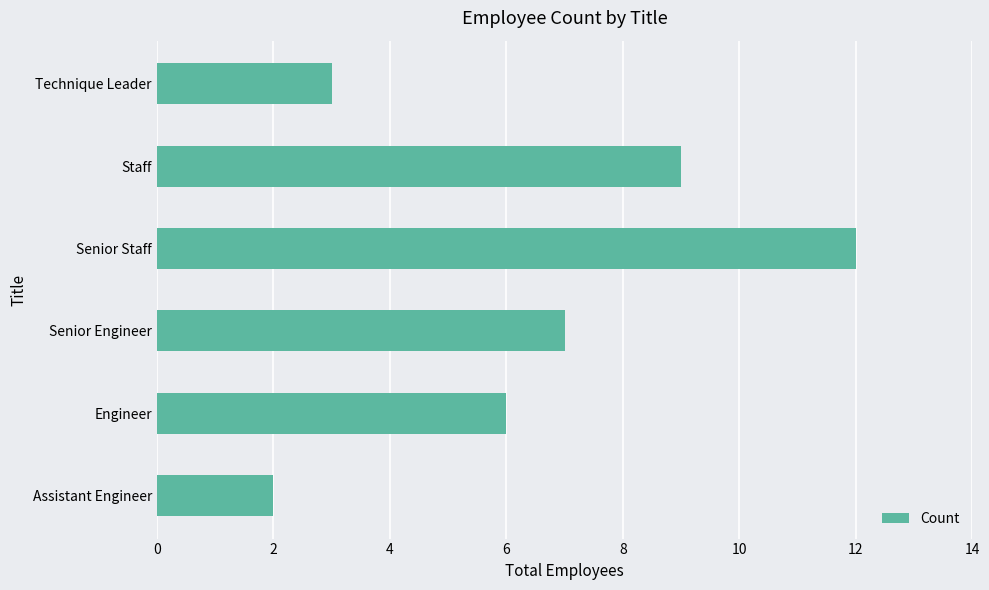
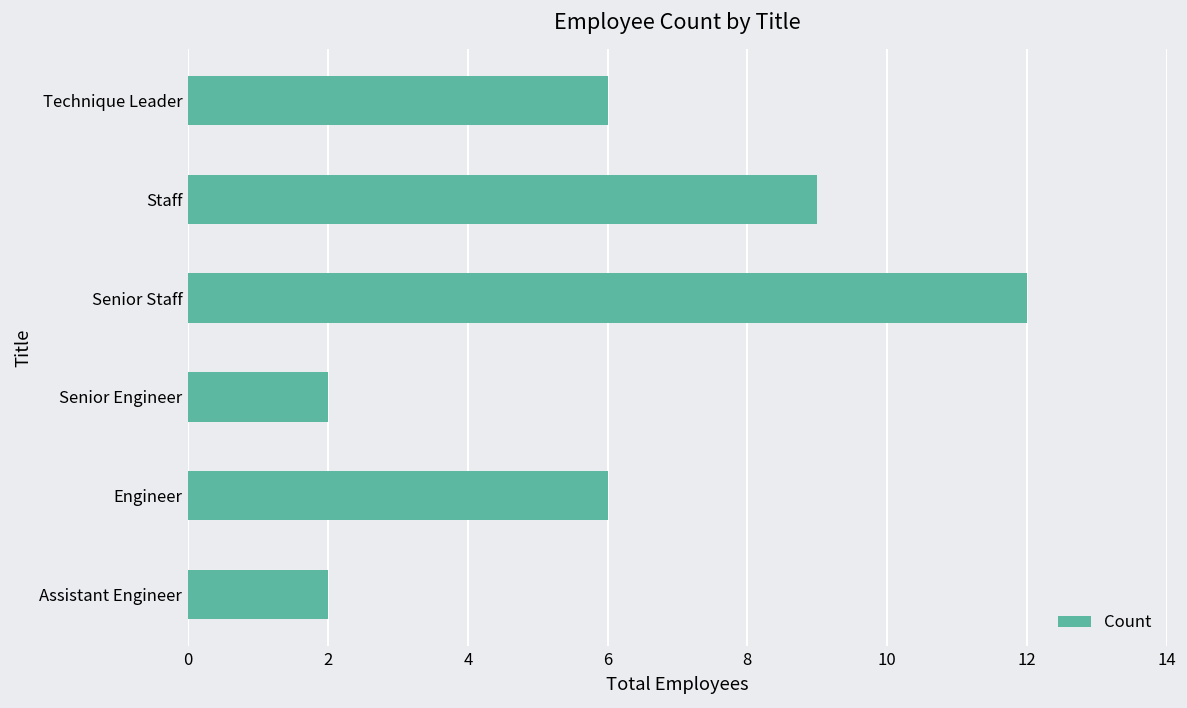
Technique Leader: 3 -> 6
Senior Engineer: 7 -> 2
